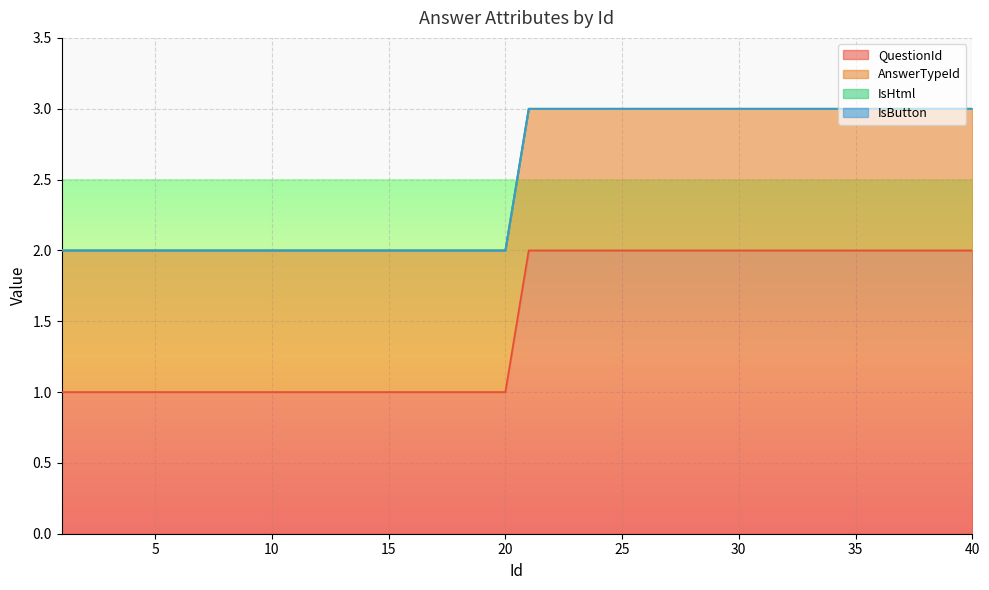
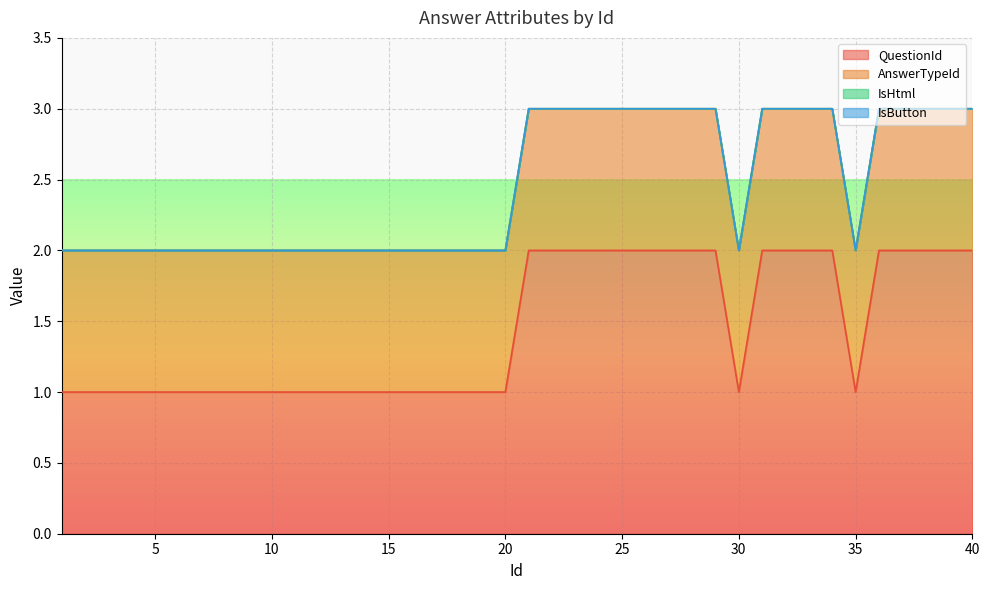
QuestionId, 30: 2 -> 1
QuestionId, 35: 2 -> 1
